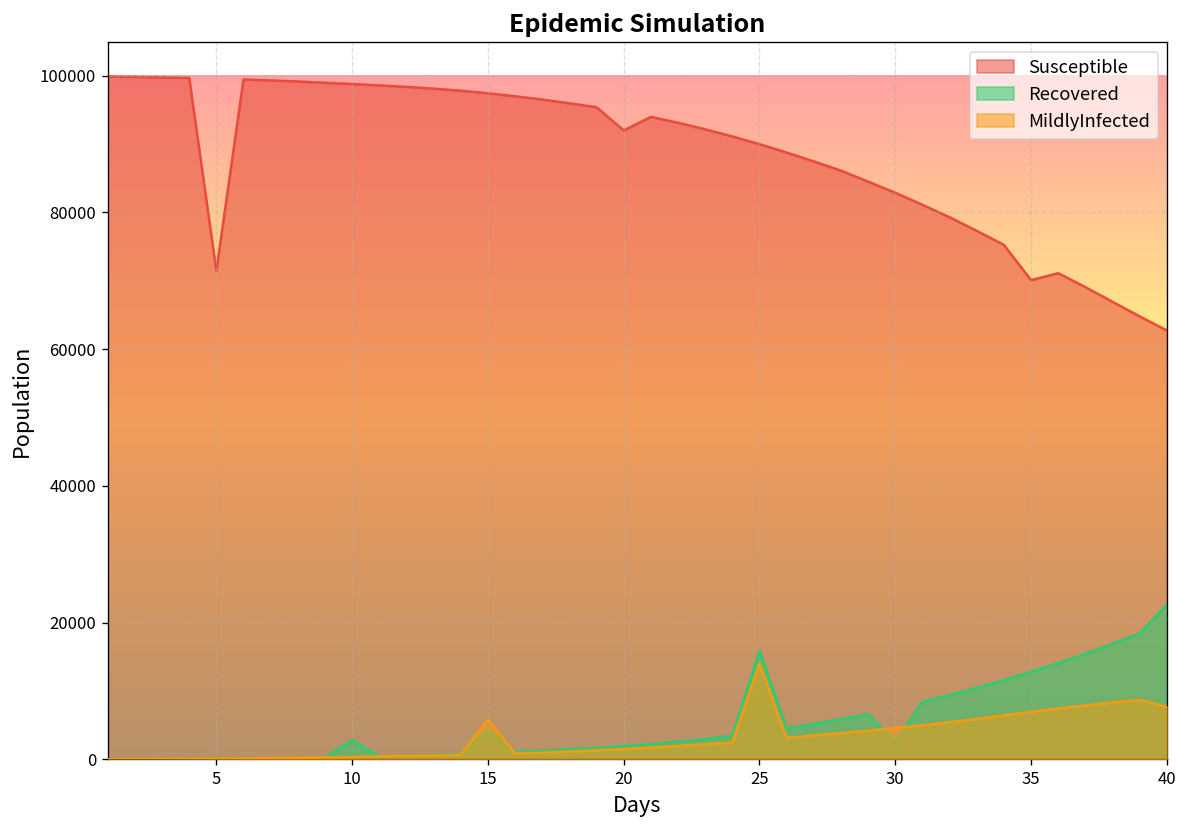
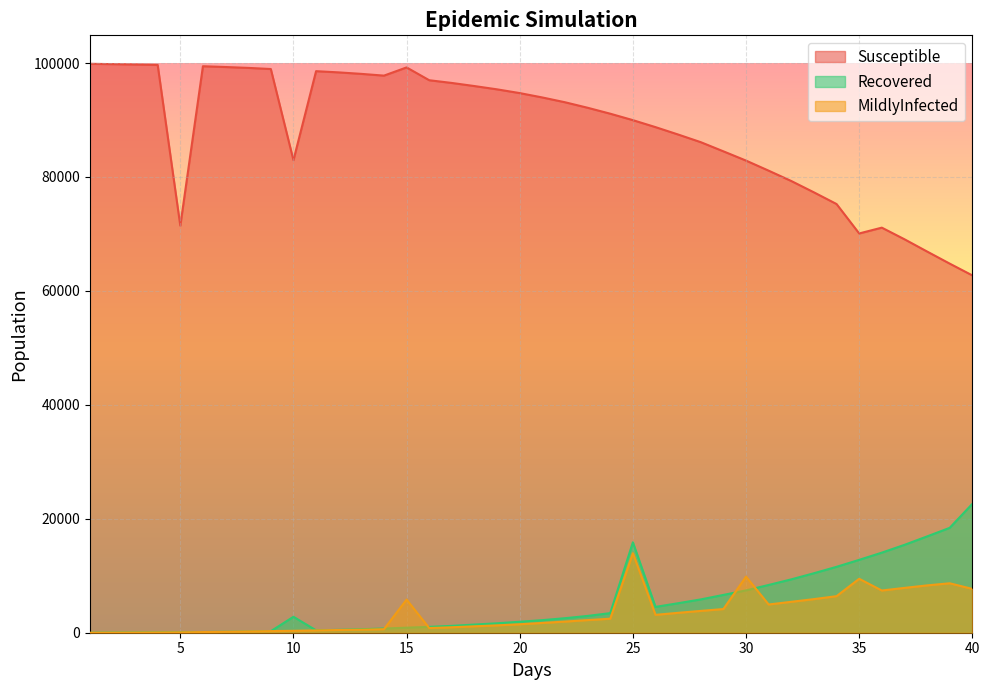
Susceptible, 10: 99000 -> 83000
Susceptible, 15: 97000 -> 99000
Recovered, 15: 4000 -> 1000
Susceptible, 20: 92000 -> 95000
Recovered, 30: 2000 -> 7000
MildlyInfected, 30: 5000 -> 10000
MildlyInfected, 35: 7000 -> 9000
